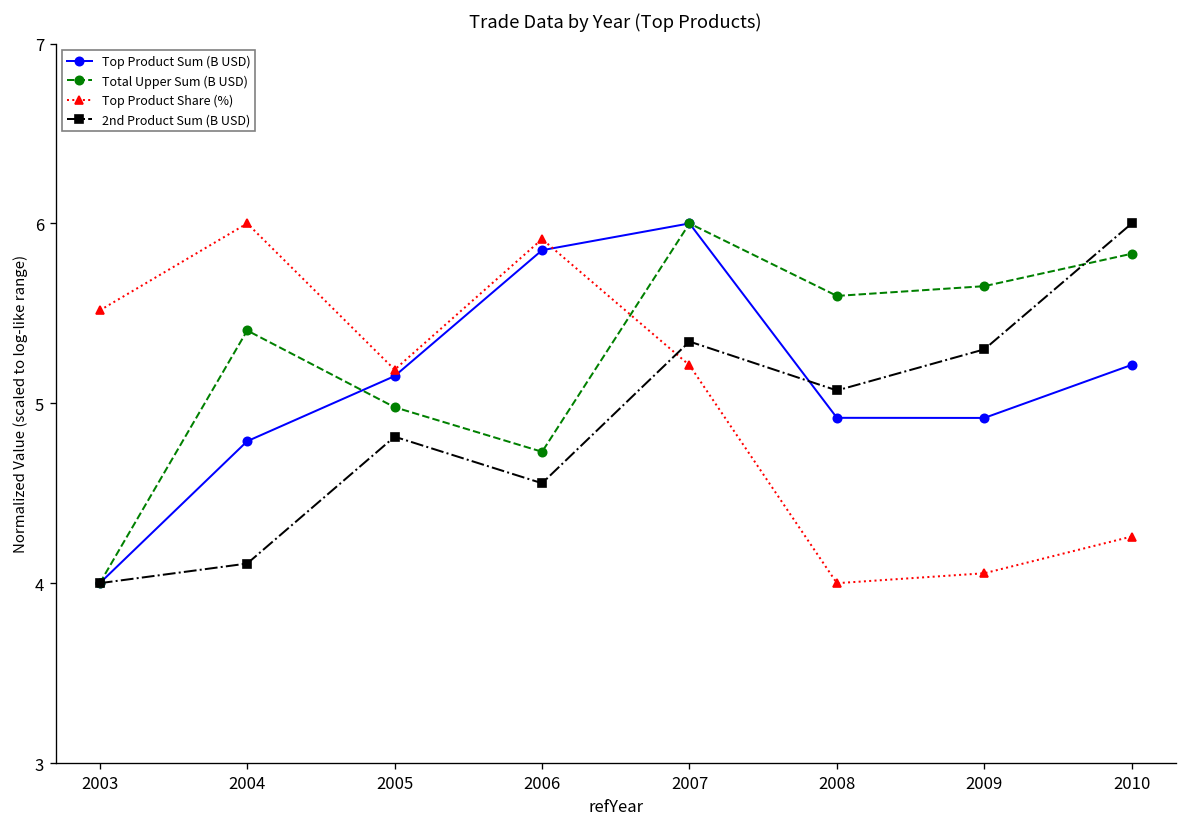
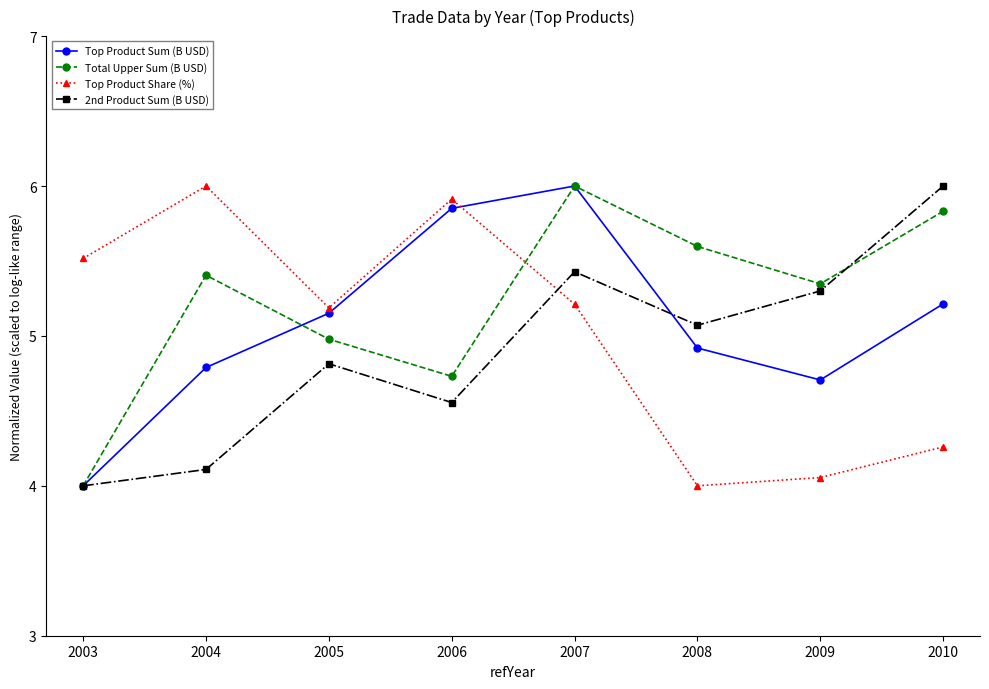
2nd Product Sum (B USD), 2007: 5.34 -> 5.43
Top Product Sum (B USD), 2009: 4.92 -> 4.71
Total Upper Sum (B USD), 2009: 5.65 -> 5.35
